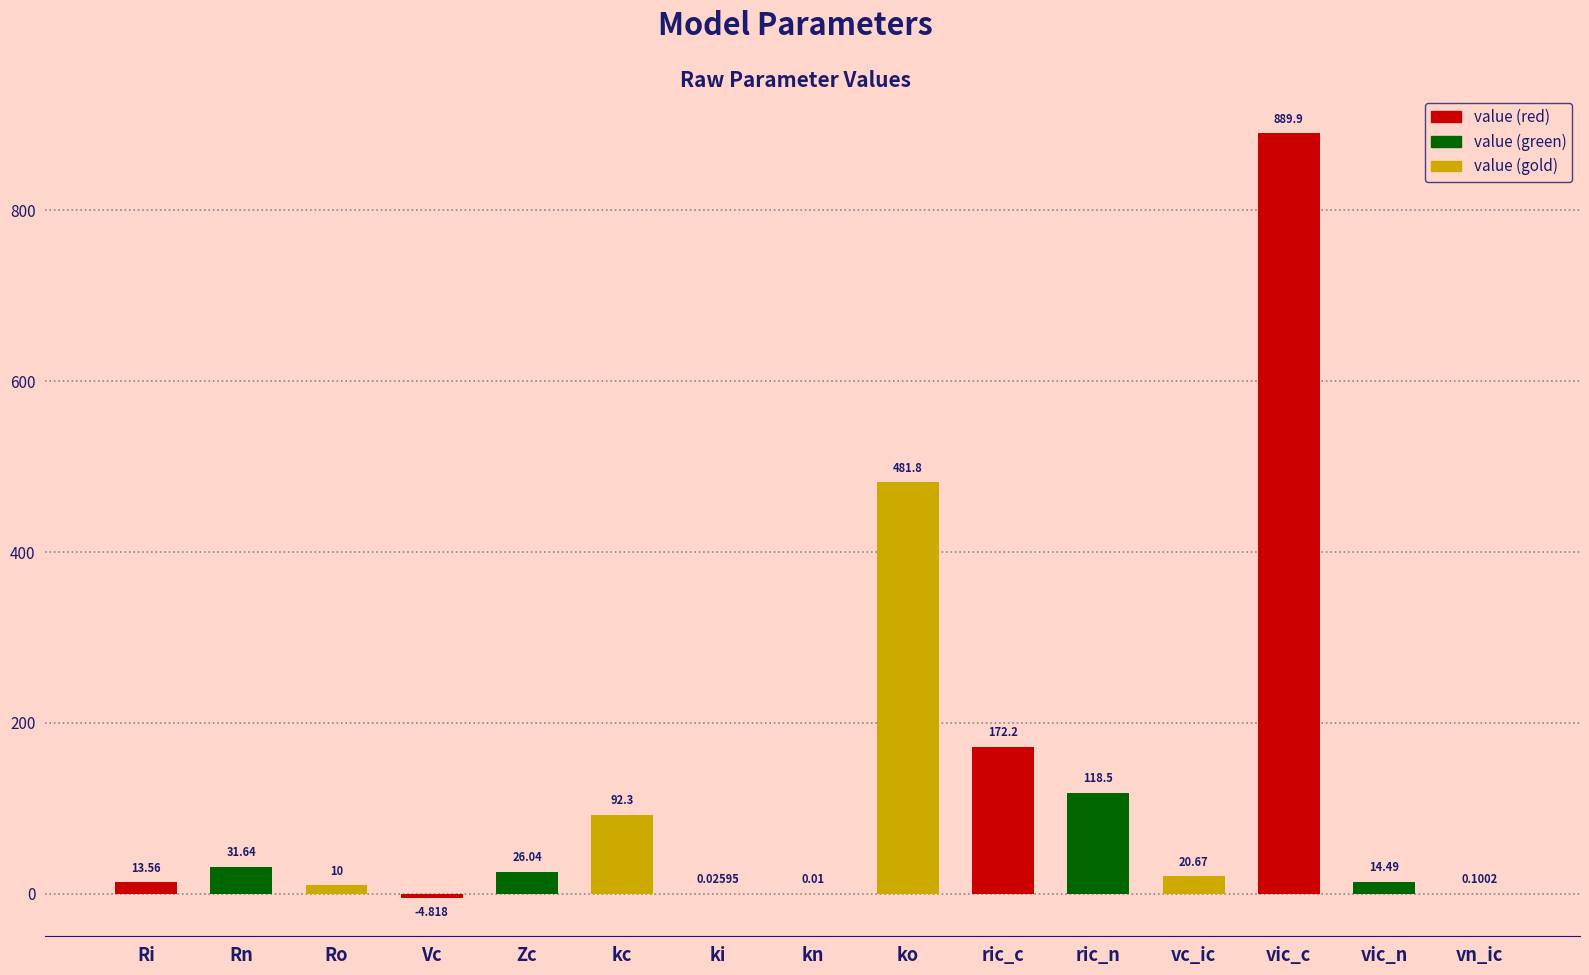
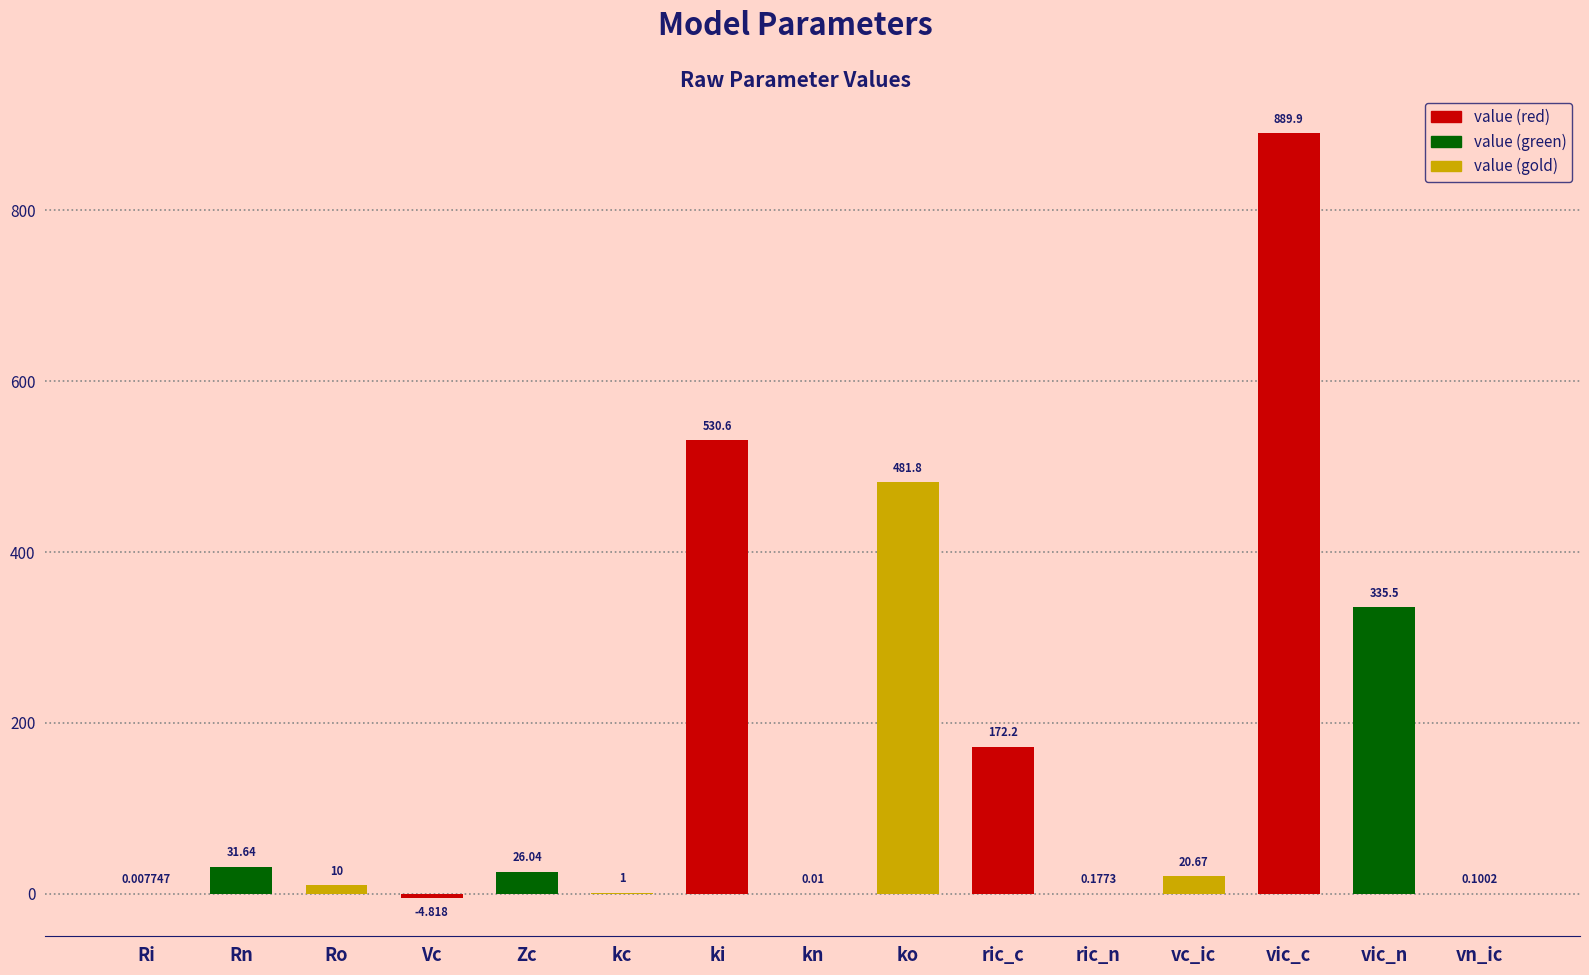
Ri: 13.56 -> 0.007747
kc: 92.3 -> 1
ki: 0.02595 -> 530.6
ric_n: 118.5 -> 0.1773
vic_n: 14.49 -> 335.5
